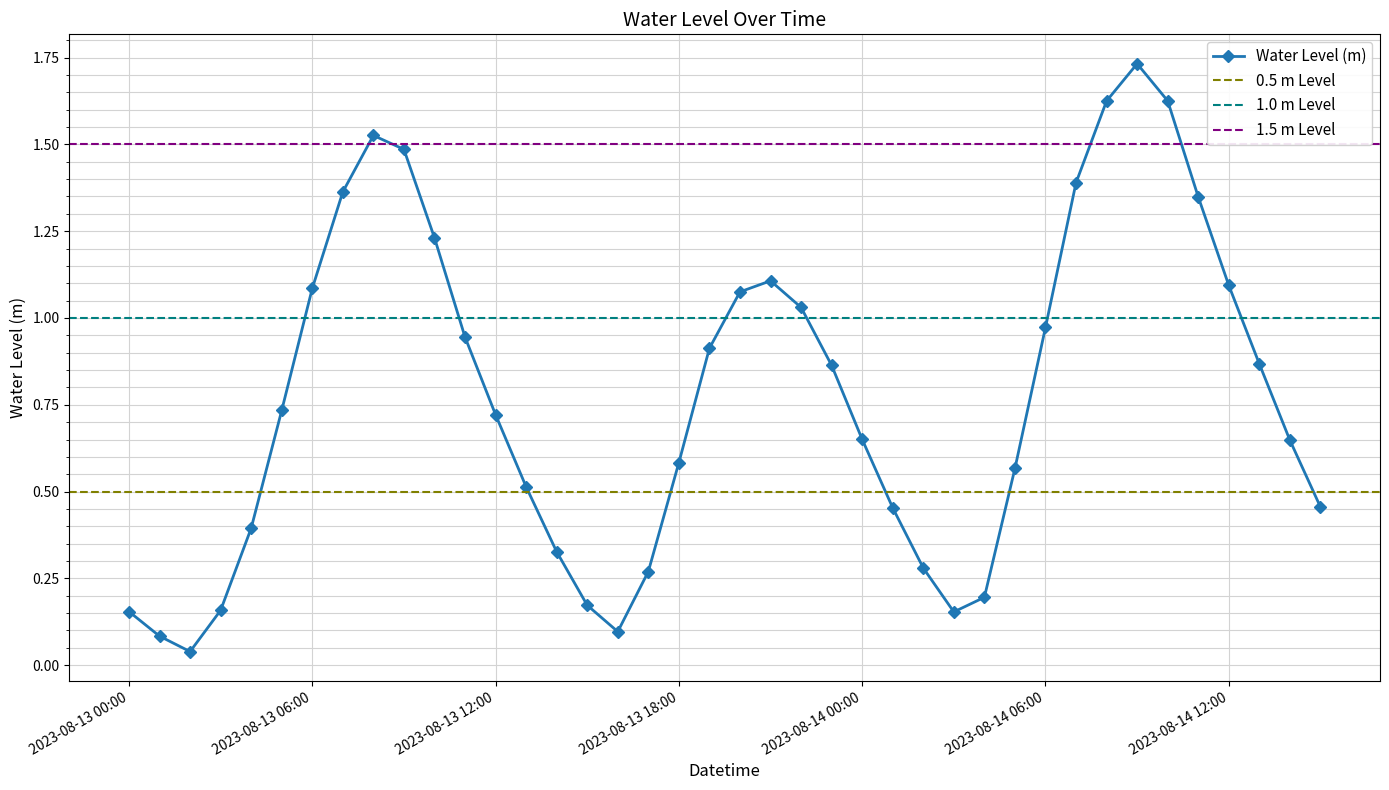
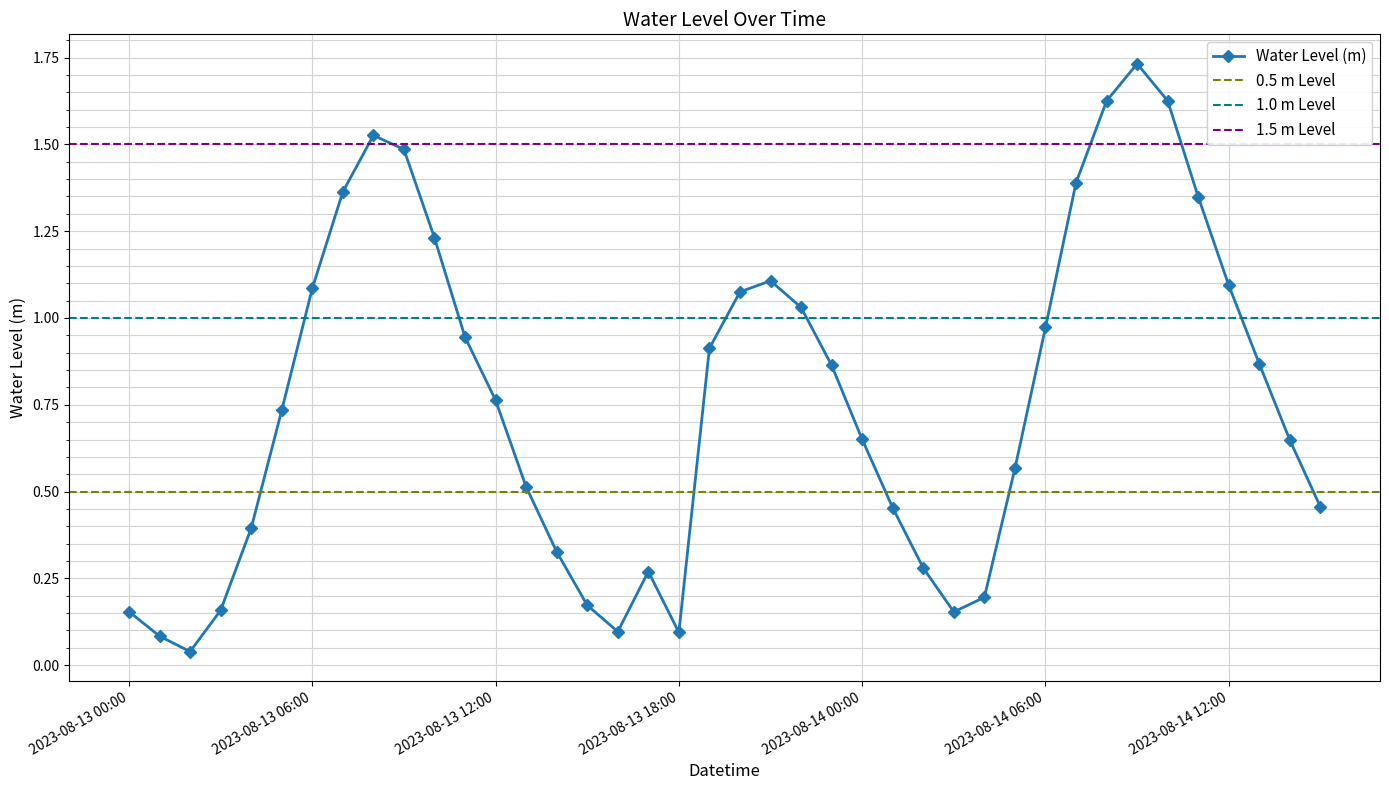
2023-08-13 12:00: 0.72 -> 0.76
2023-08-13 18:00: 0.58 -> 0.09
